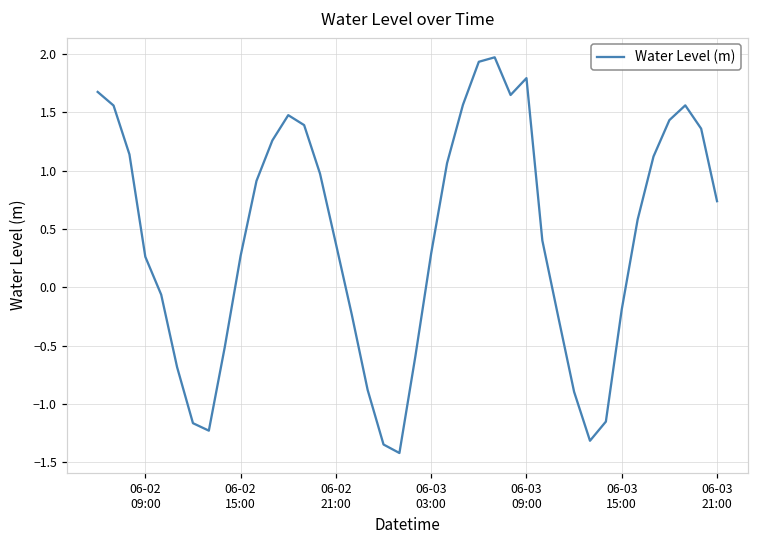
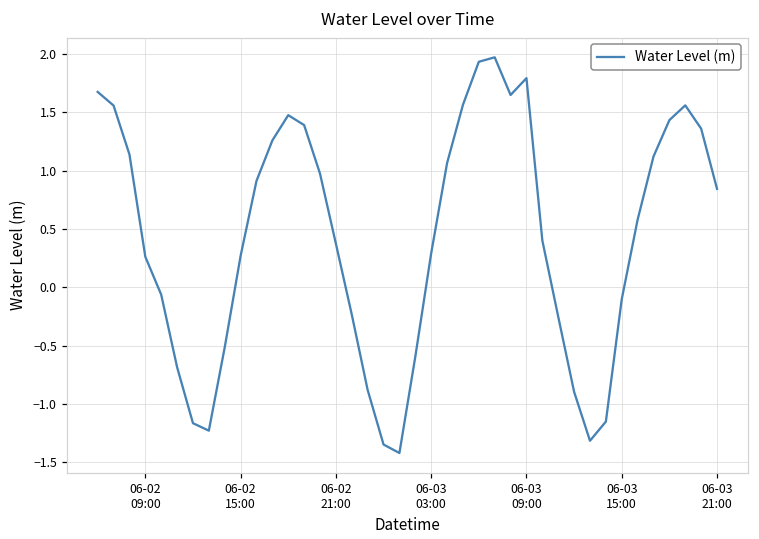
06-03 15:00: -0.19 -> -0.10
06-03 21:00: 0.74 -> 0.84
